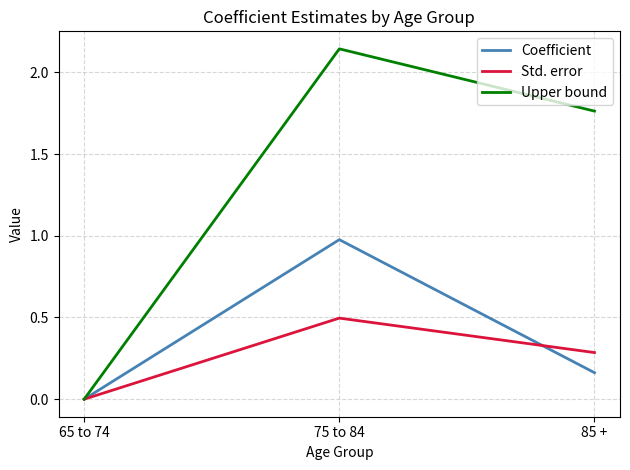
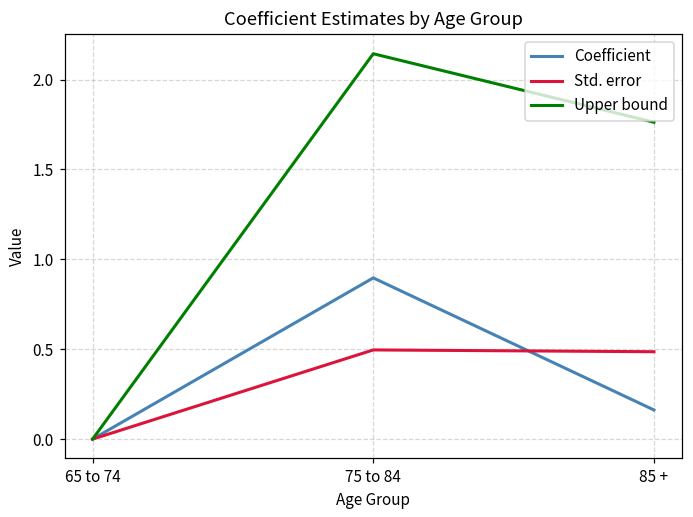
Coefficient, 75 to 84: 0.98 -> 0.90
Std. error, 85 +: 0.29 -> 0.49
